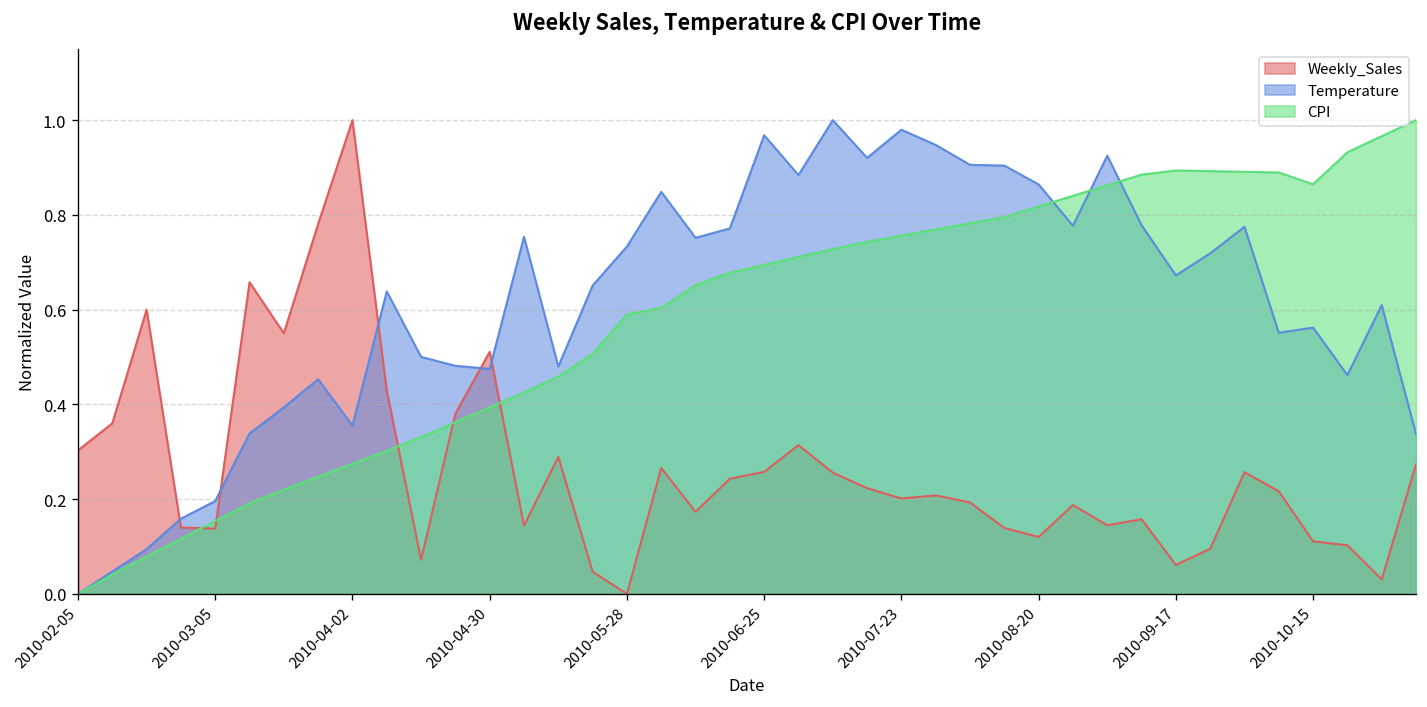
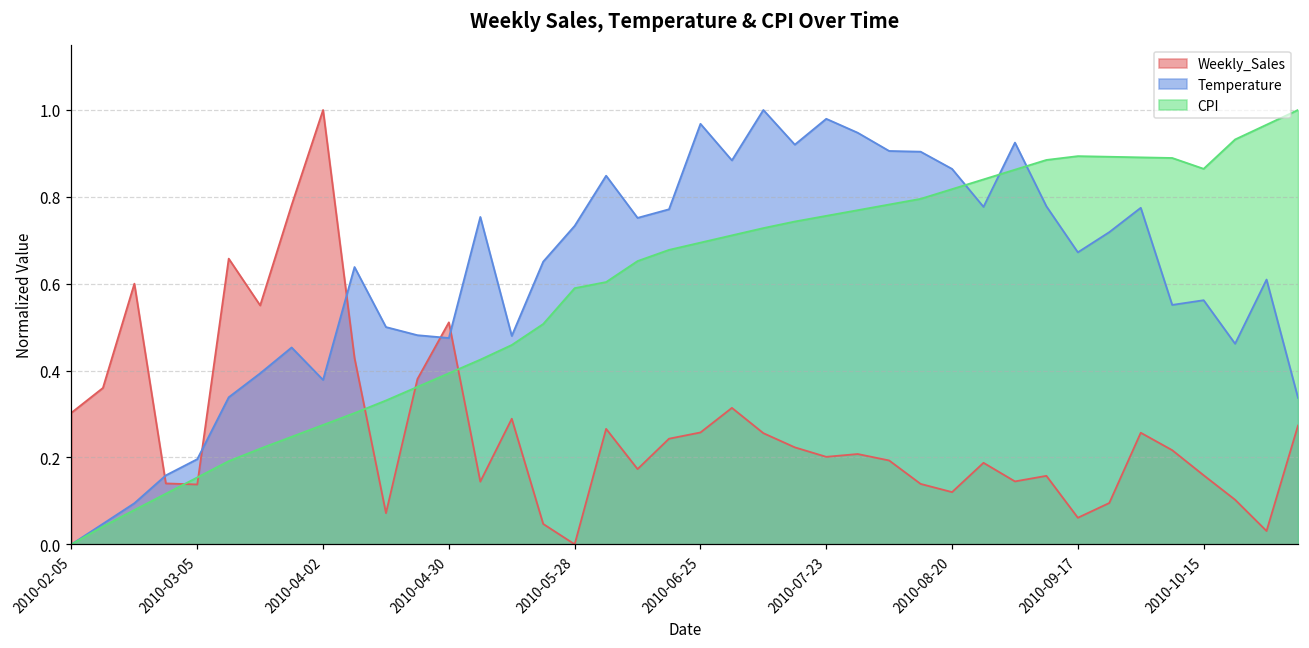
Temperature, 2010-04-02: 0.36 -> 0.38
Weekly_Sales, 2010-10-15: 0.11 -> 0.16
